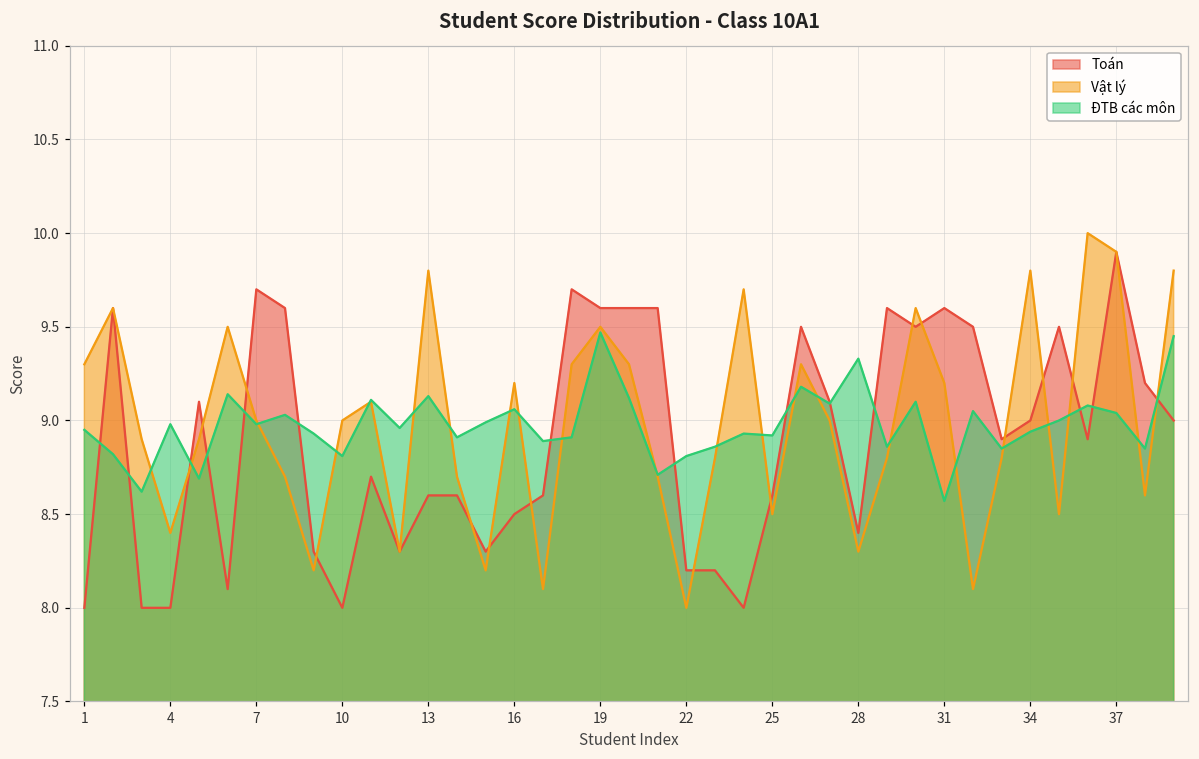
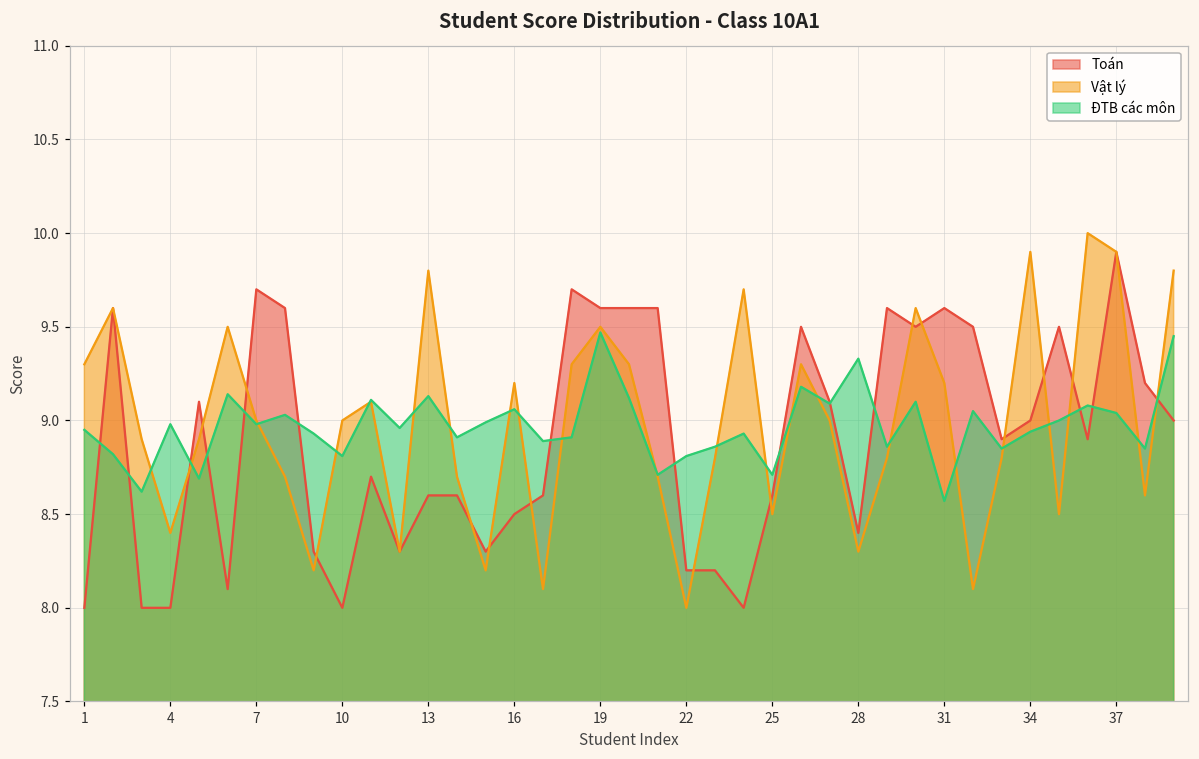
ĐTB các môn, 25: 8.92 -> 8.71
Vật lý, 34: 9.8 -> 9.9
